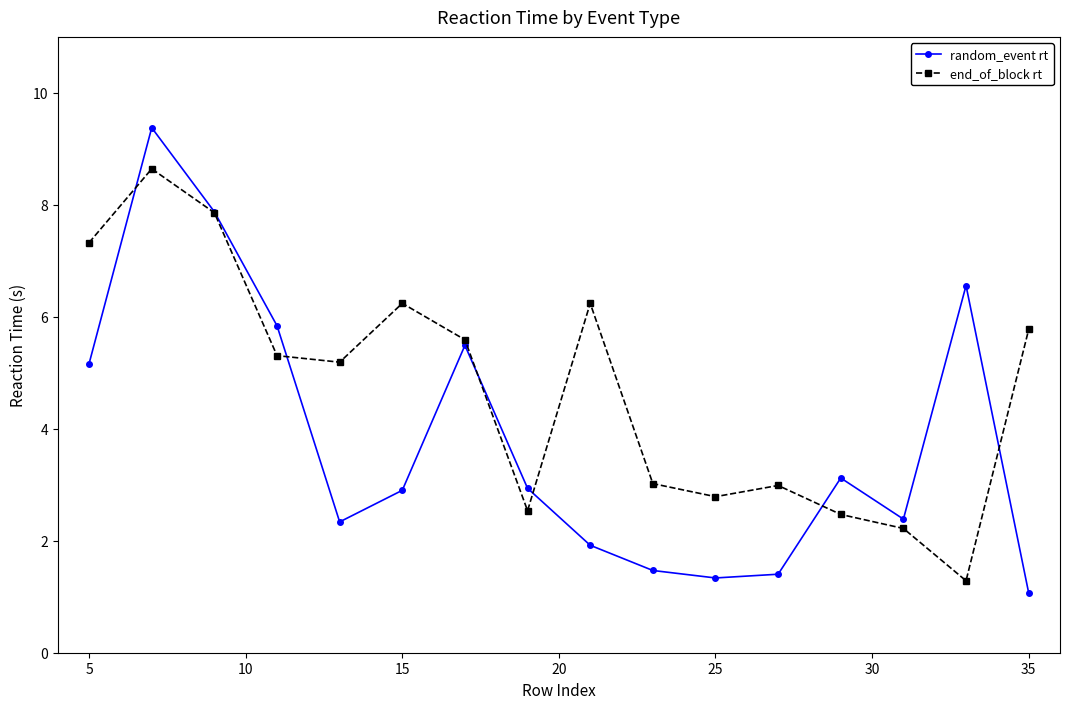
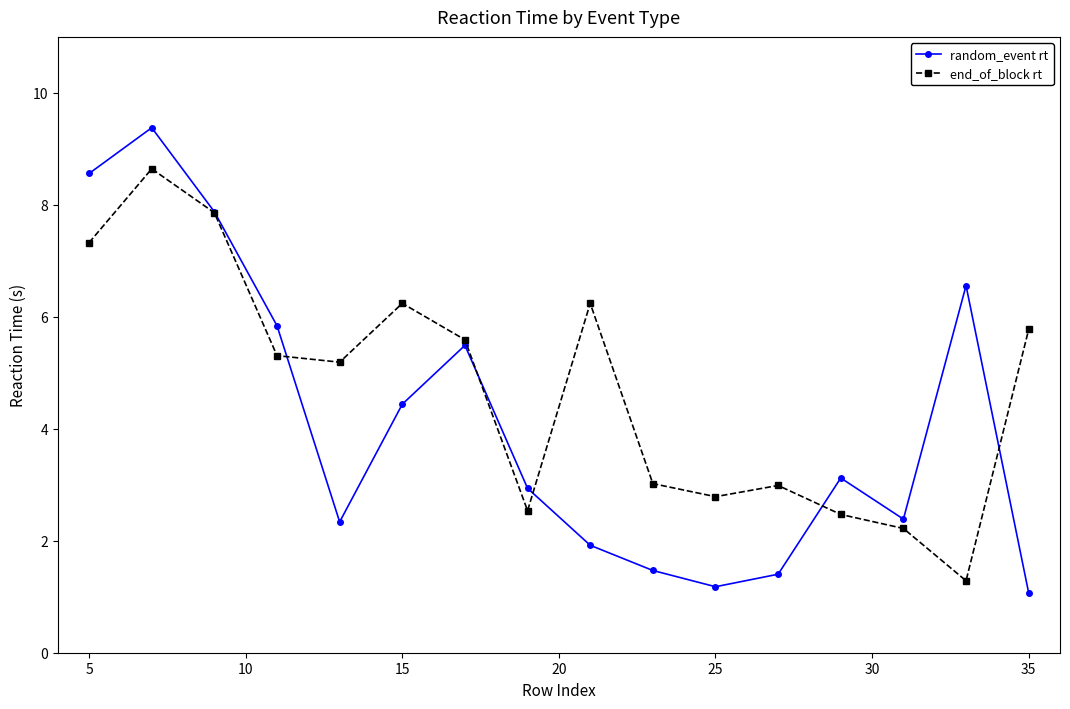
random_event rt, 5: 5.2 -> 8.6
random_event rt, 15: 2.9 -> 4.4
random_event rt, 25: 1.3 -> 1.2
